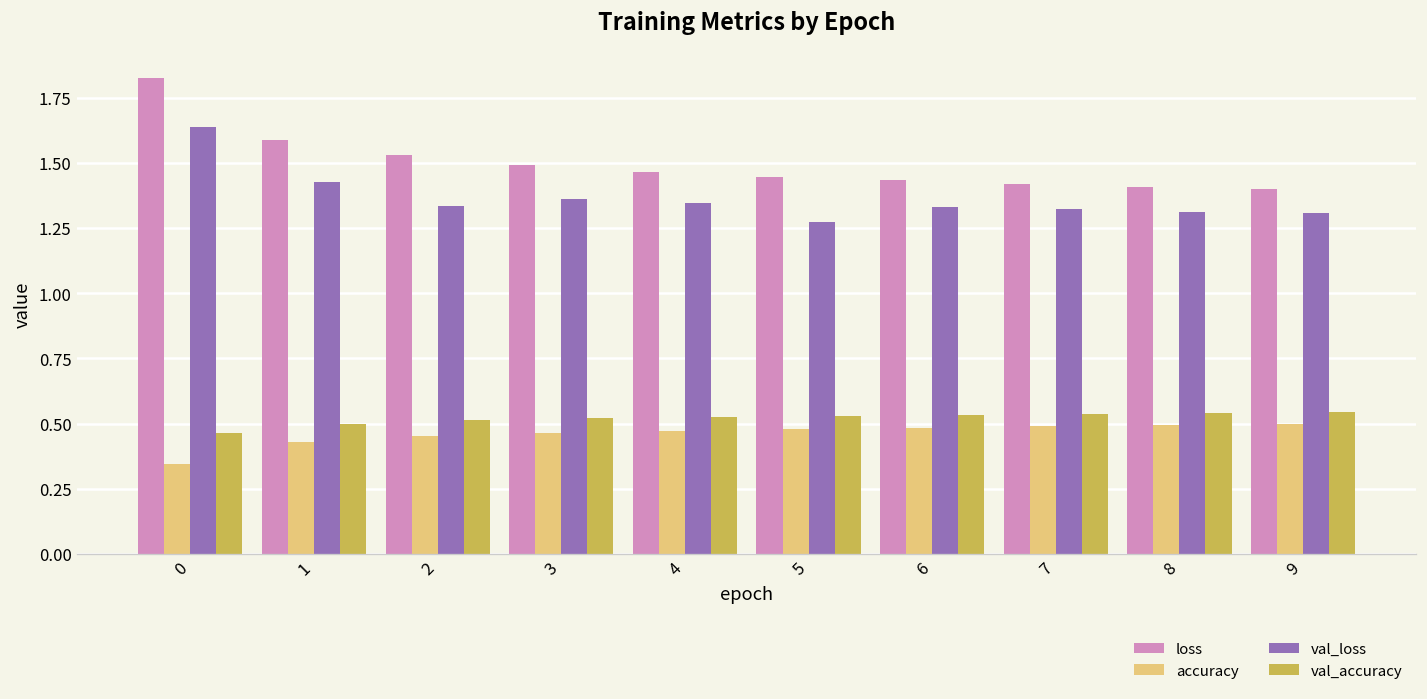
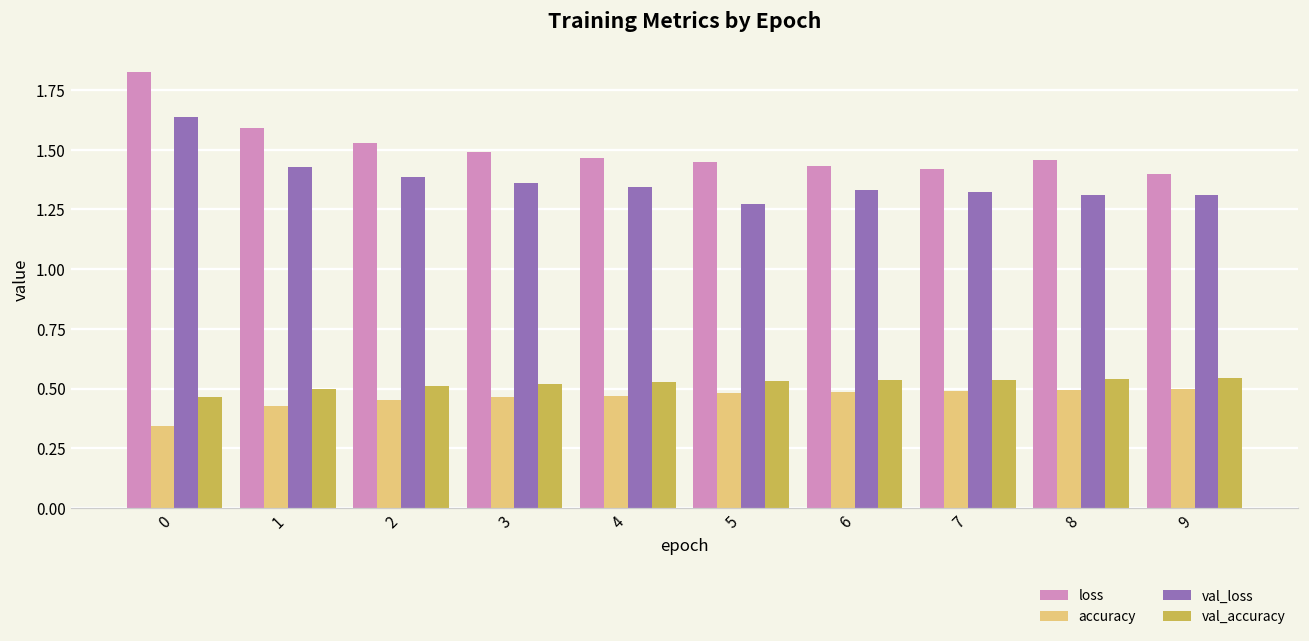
val_loss, 2: 1.34 -> 1.39
loss, 8: 1.41 -> 1.46
